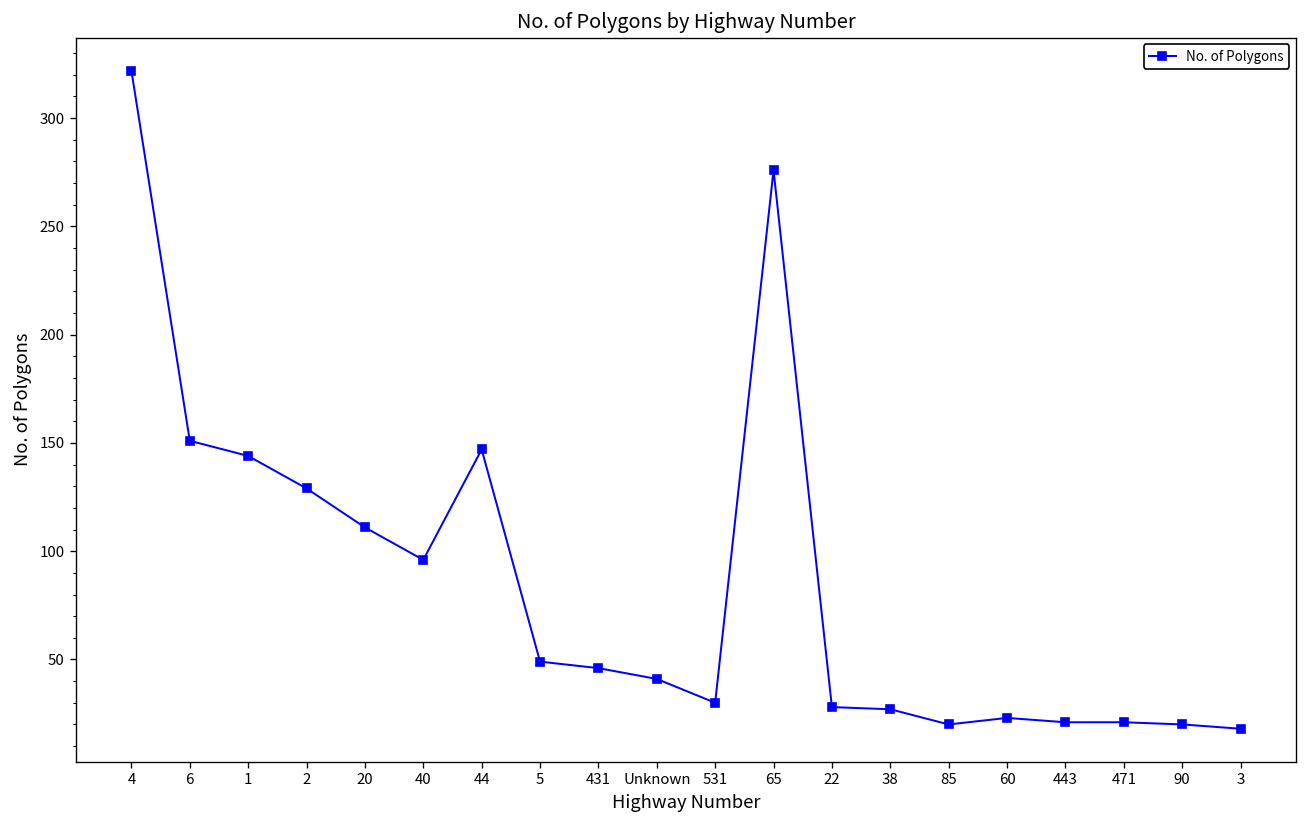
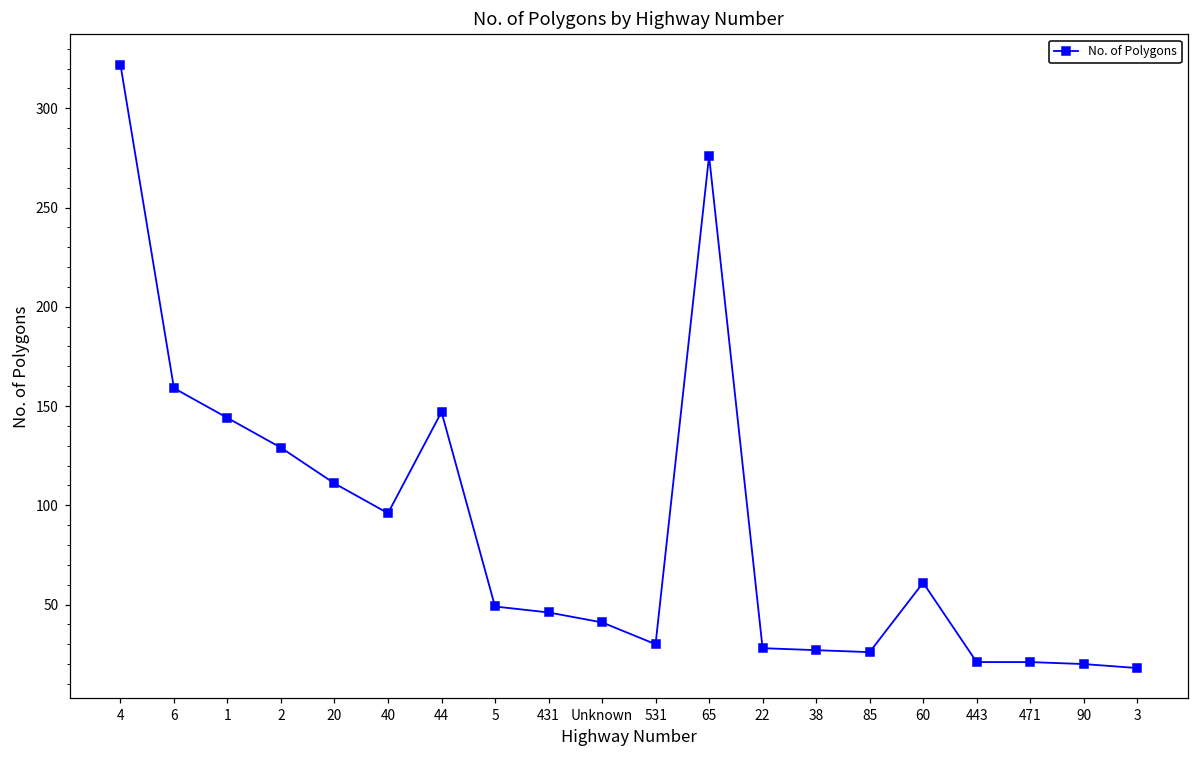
6: 151 -> 159
85: 20 -> 26
60: 23 -> 61
